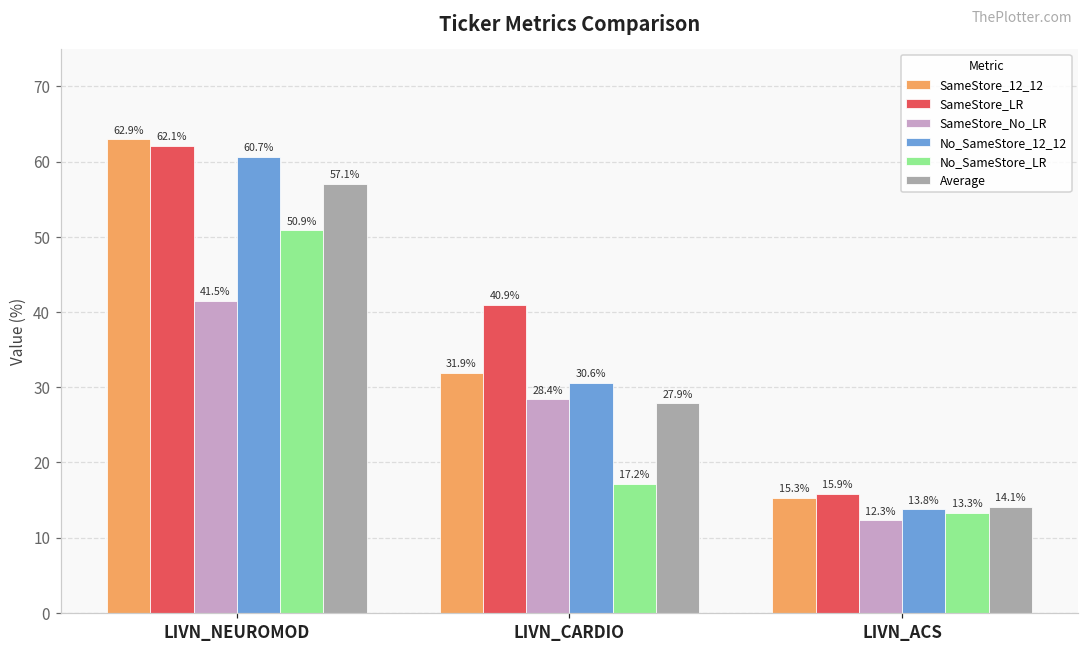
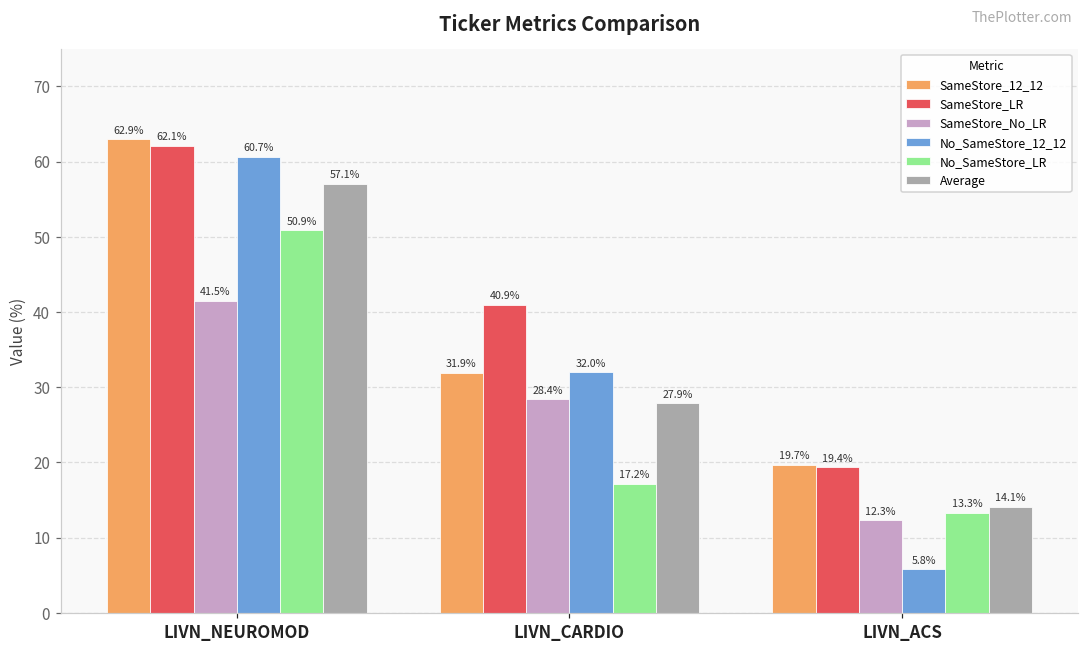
No_SameStore_12_12, LIVN_CARDIO: 30.6% -> 32.0%
SameStore_12_12, LIVN_ACS: 15.3% -> 19.7%
SameStore_LR, LIVN_ACS: 15.9% -> 19.4%
No_SameStore_12_12, LIVN_ACS: 13.8% -> 5.8%
